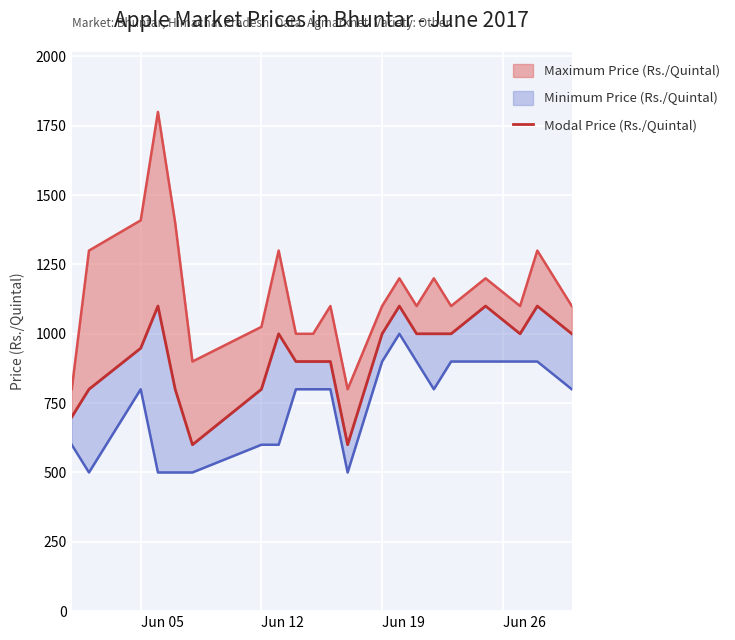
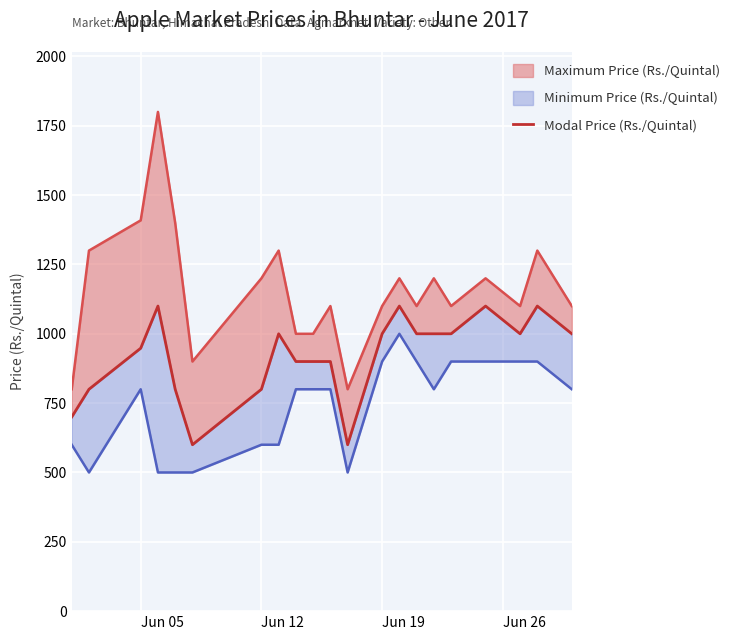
Maximum Price (Rs./Quintal), Jun 12: 1030 -> 1200
